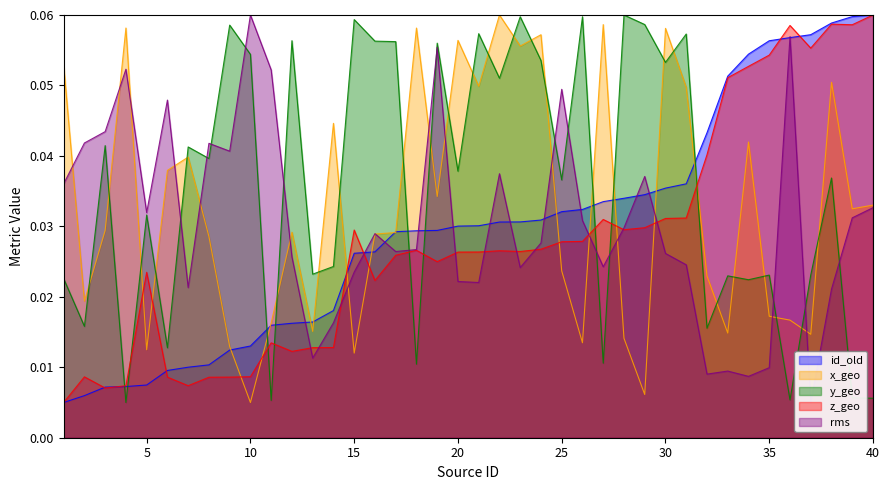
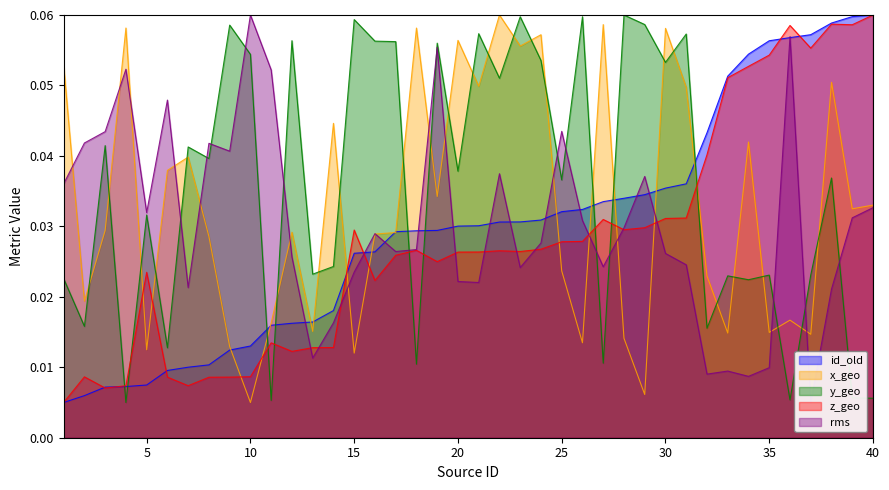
rms, 25: 0.049 -> 0.043
x_geo, 35: 0.017 -> 0.015
